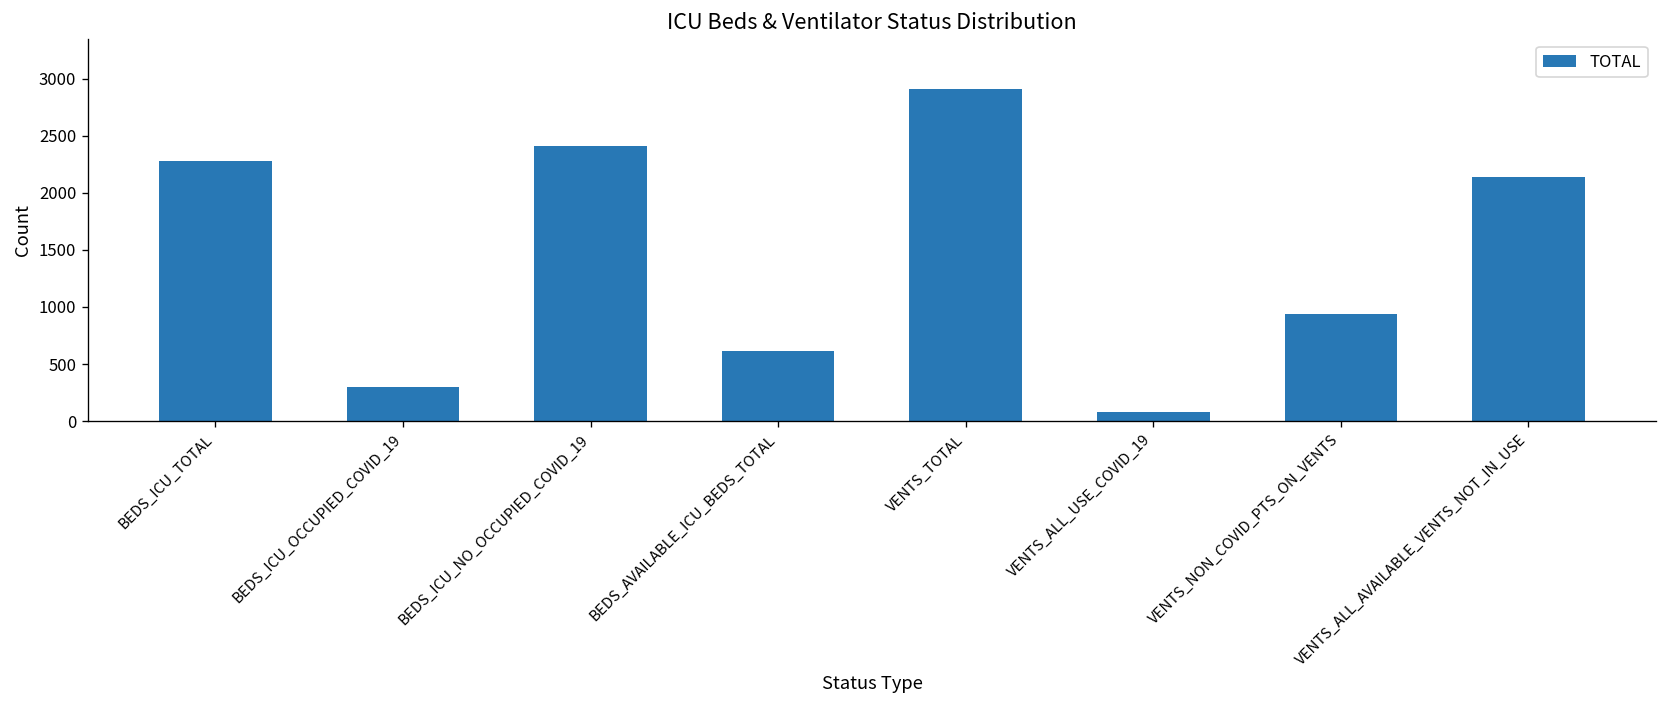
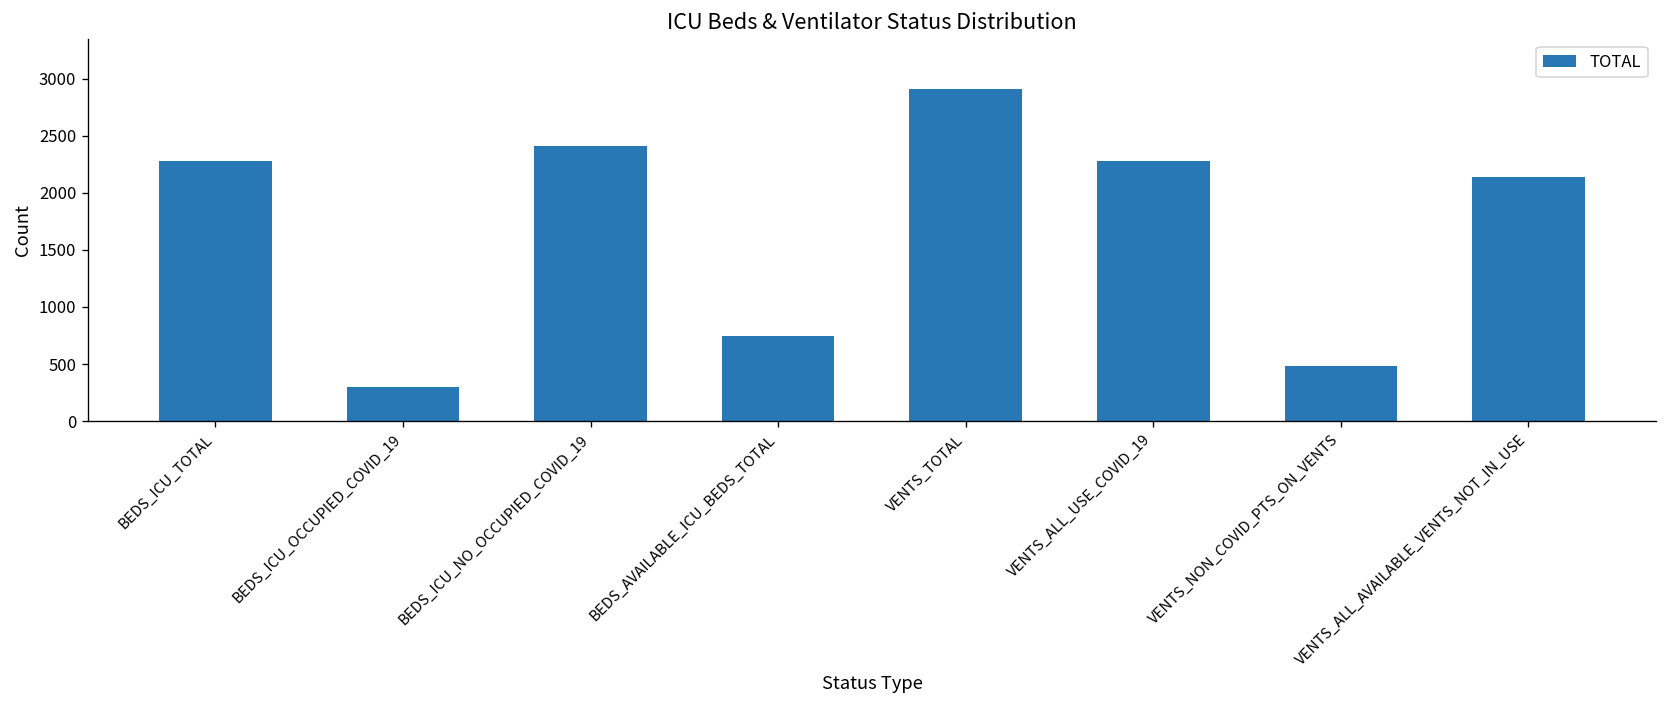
BEDS_AVAILABLE_ICU_BEDS_TOTAL: 600 -> 700
VENTS_ALL_USE_COVID_19: 100 -> 2300
VENTS_NON_COVID_PTS_ON_VENTS: 900 -> 500
